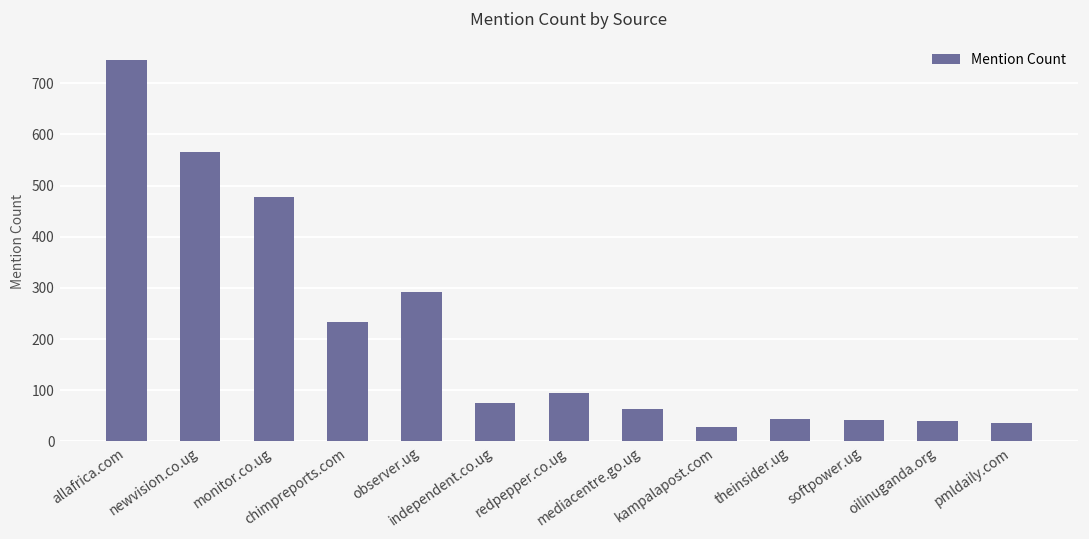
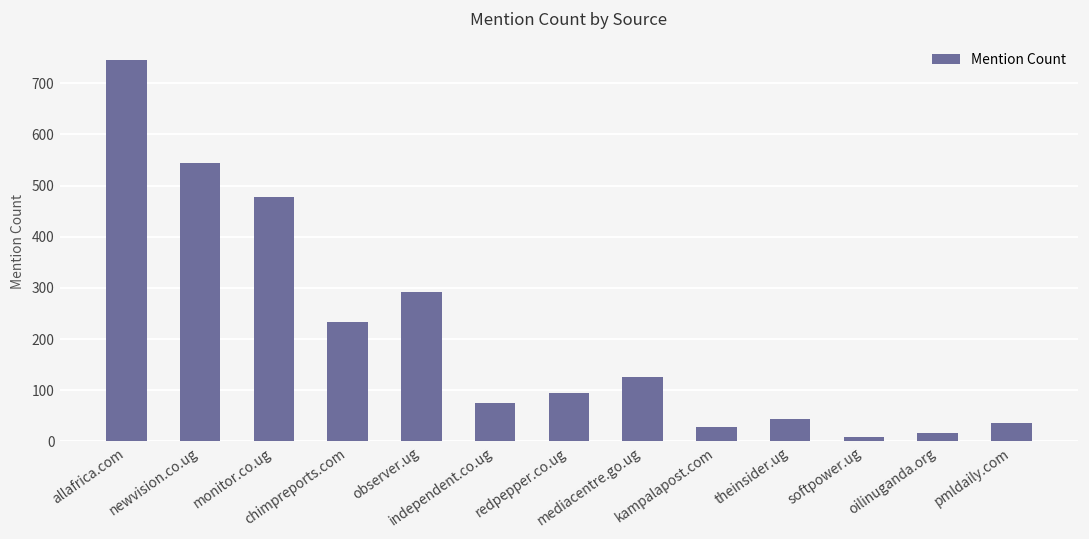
newvision.co.ug: 570 -> 550
mediacentre.go.ug: 60 -> 130
softpower.ug: 40 -> 10
oilinuganda.org: 40 -> 20
